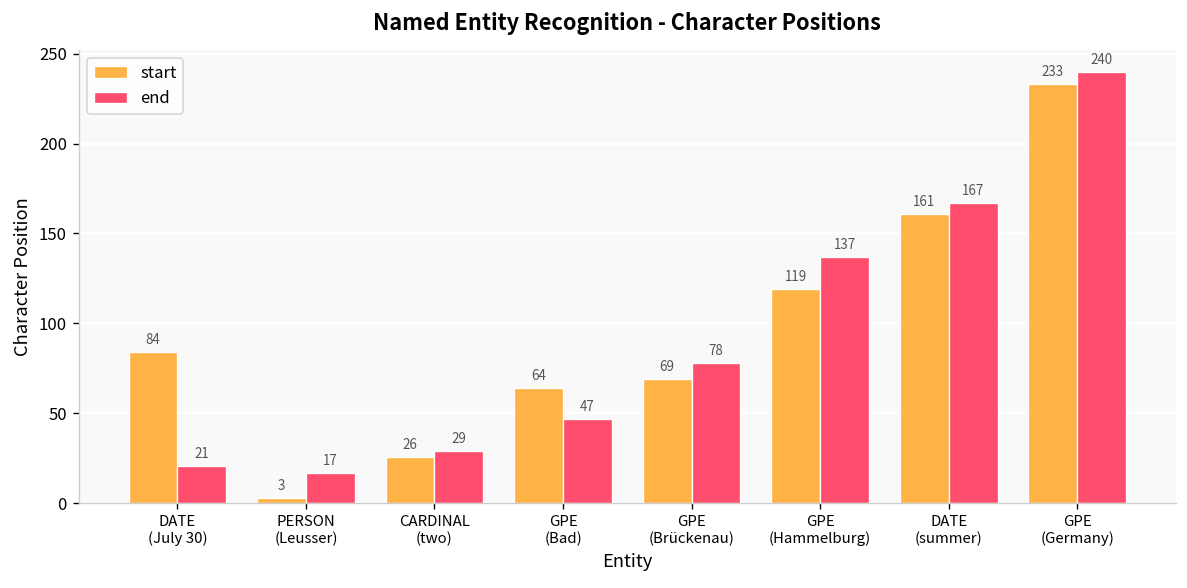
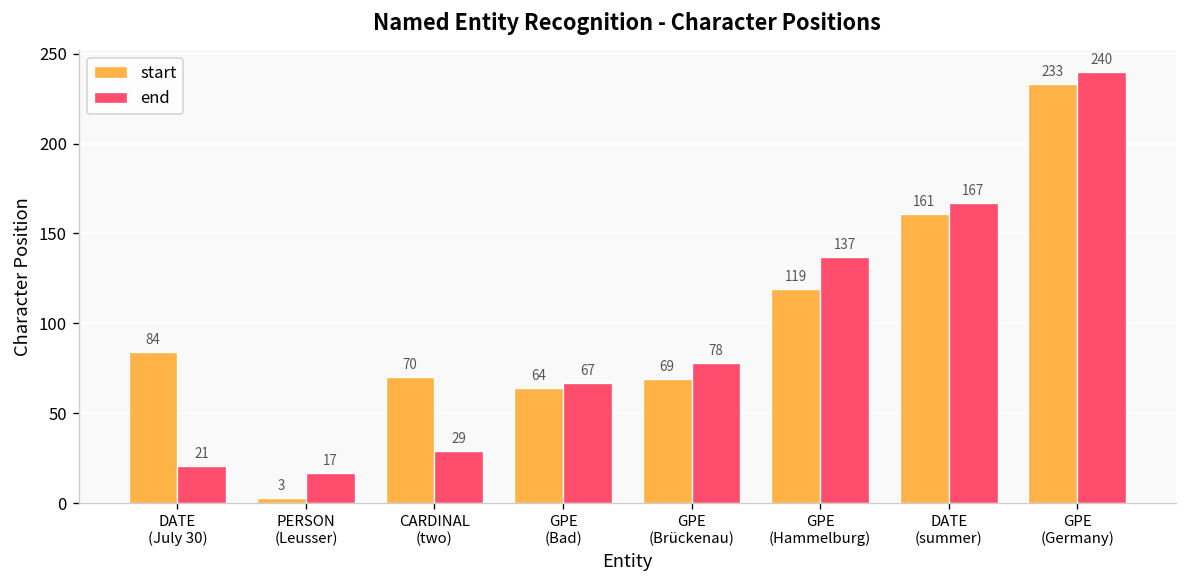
start, CARDINAL (two): 26 -> 70
end, GPE (Bad): 47 -> 67
